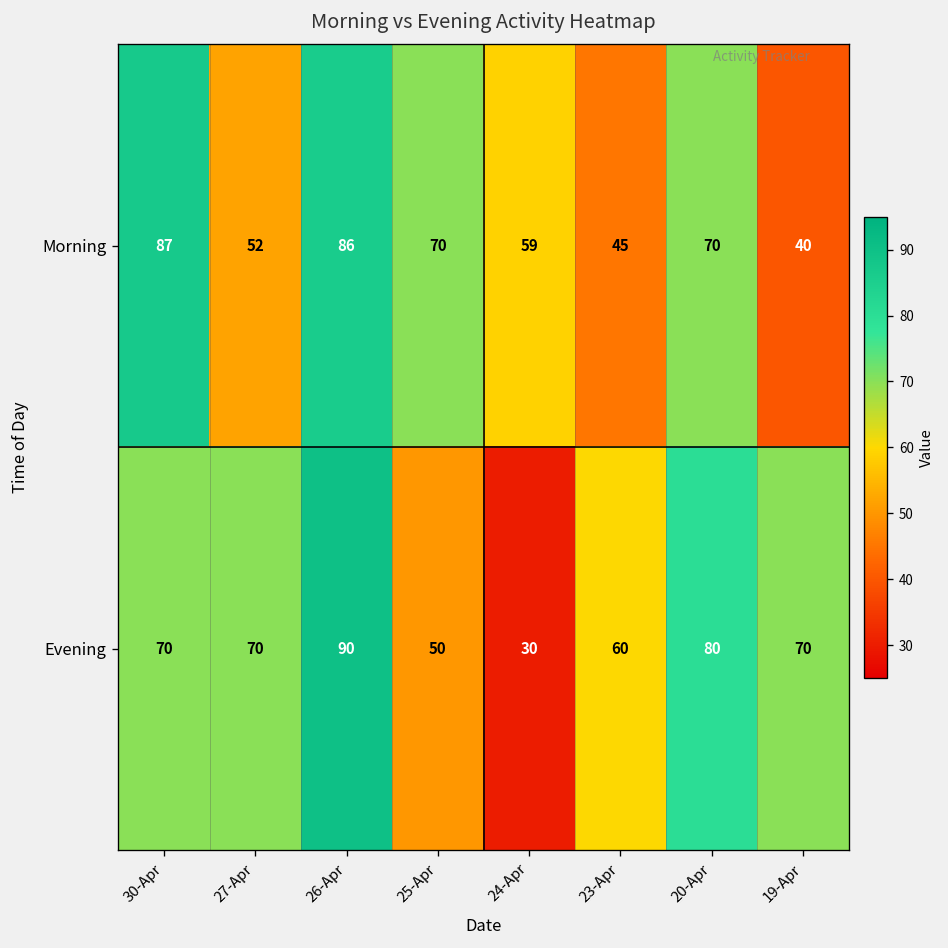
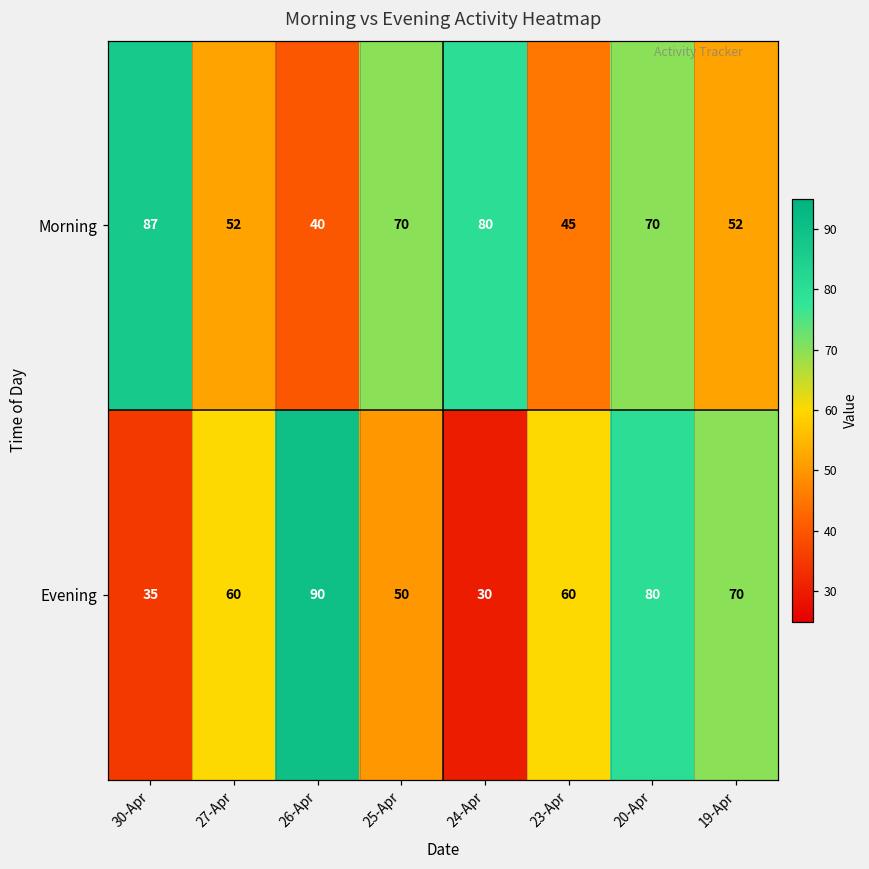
Morning, 26-Apr: 86 -> 40
Morning, 24-Apr: 59 -> 80
Morning, 19-Apr: 40 -> 52
Evening, 30-Apr: 70 -> 35
Evening, 27-Apr: 70 -> 60
